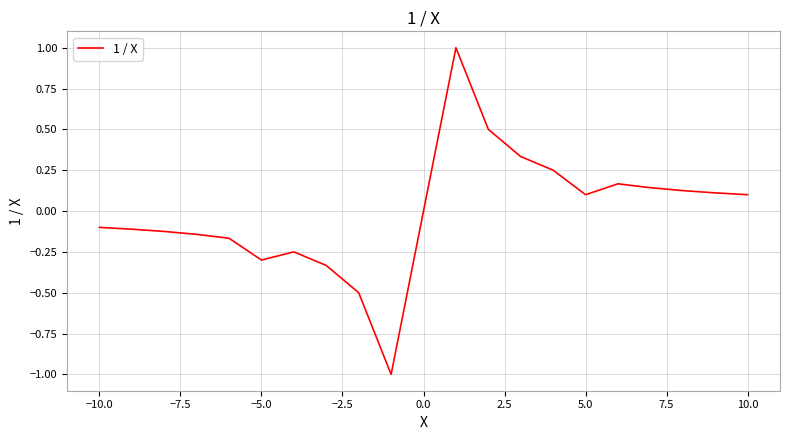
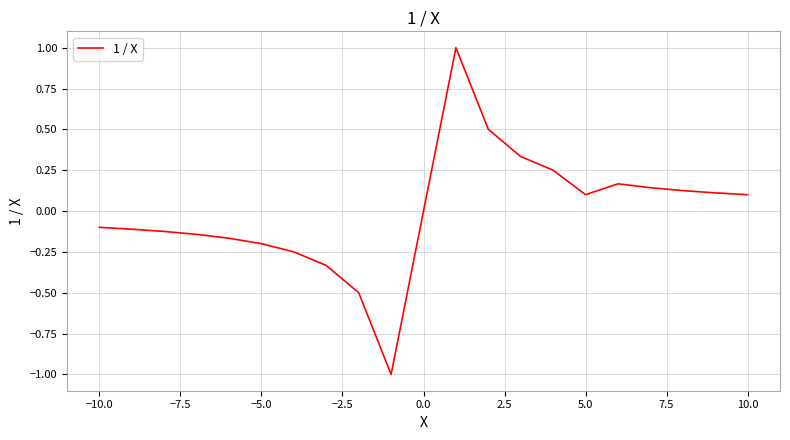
−5.0: -0.3 -> -0.2
